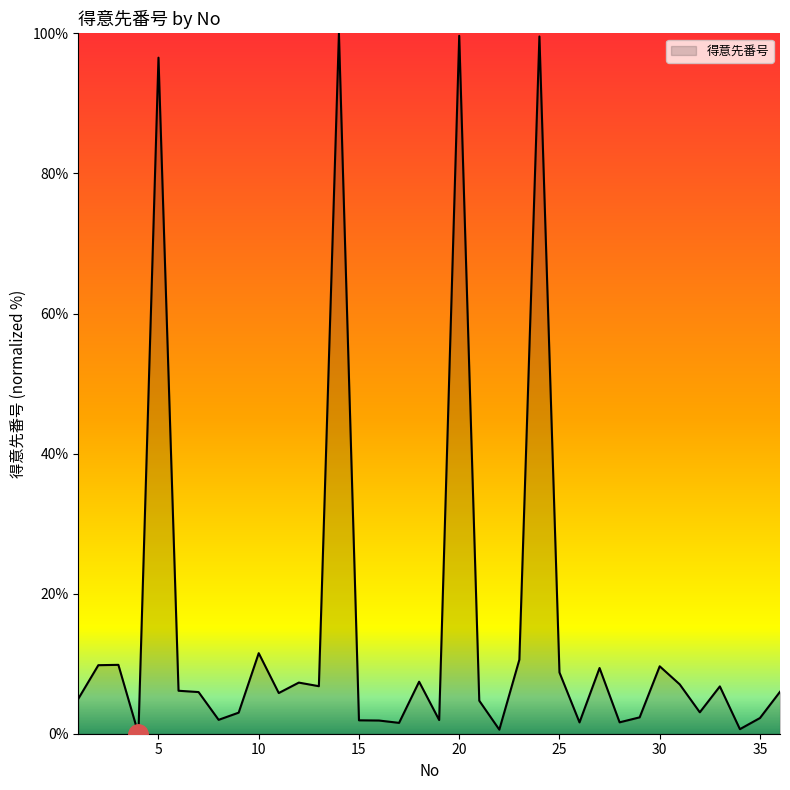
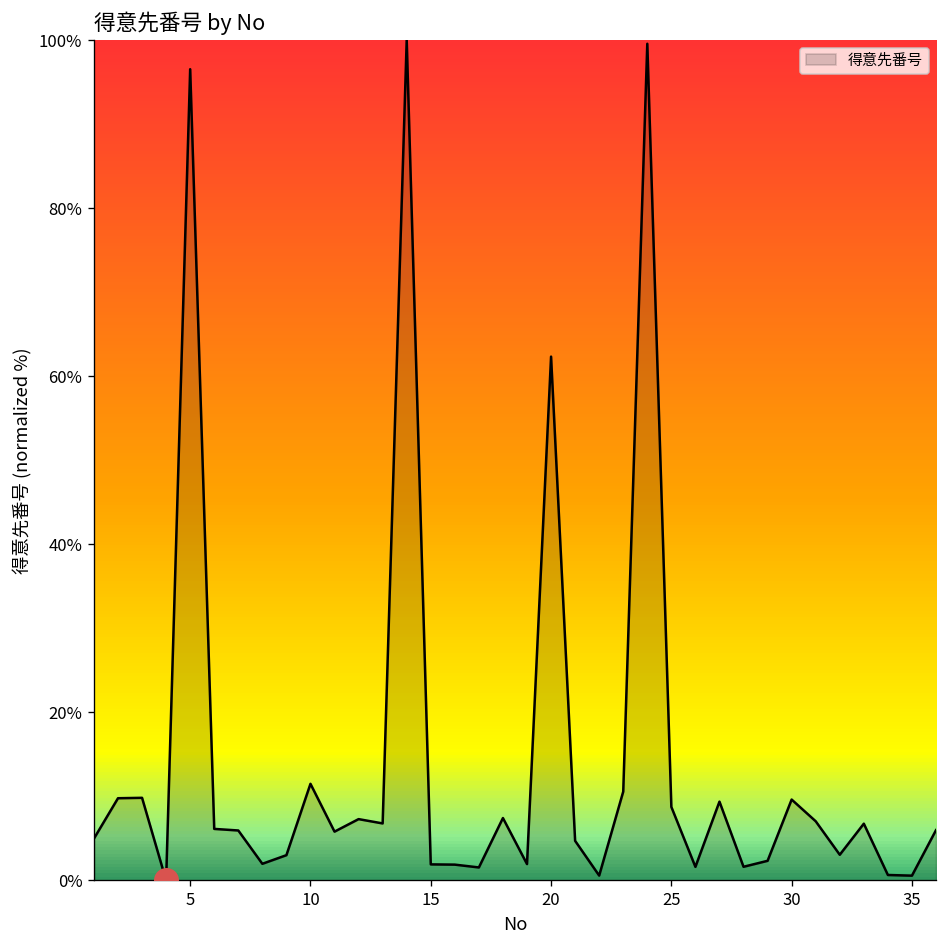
得意先番号, 20: 100% -> 62%
得意先番号, 35: 2% -> 1%
